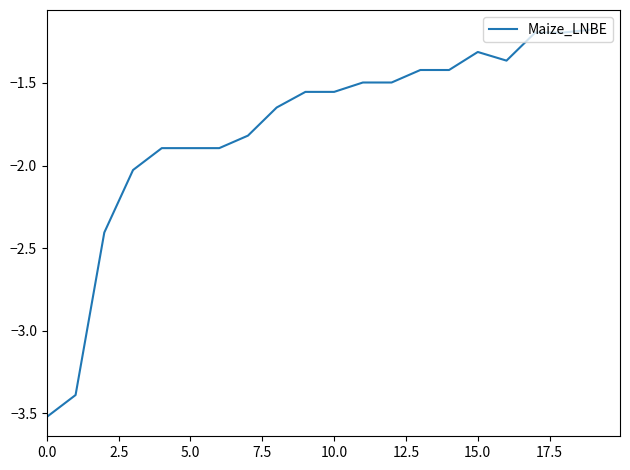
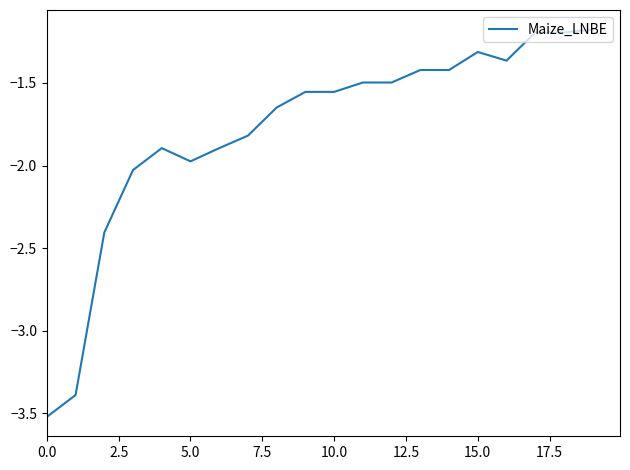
5.0: -1.89 -> -1.97
